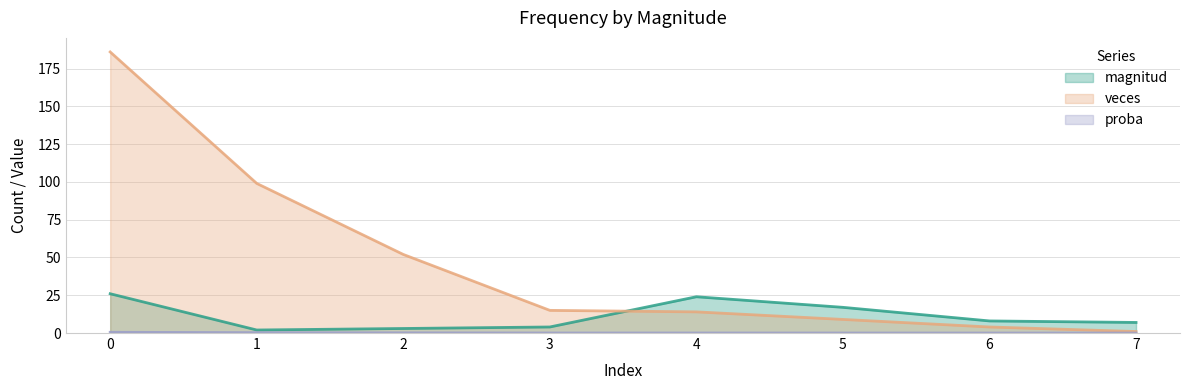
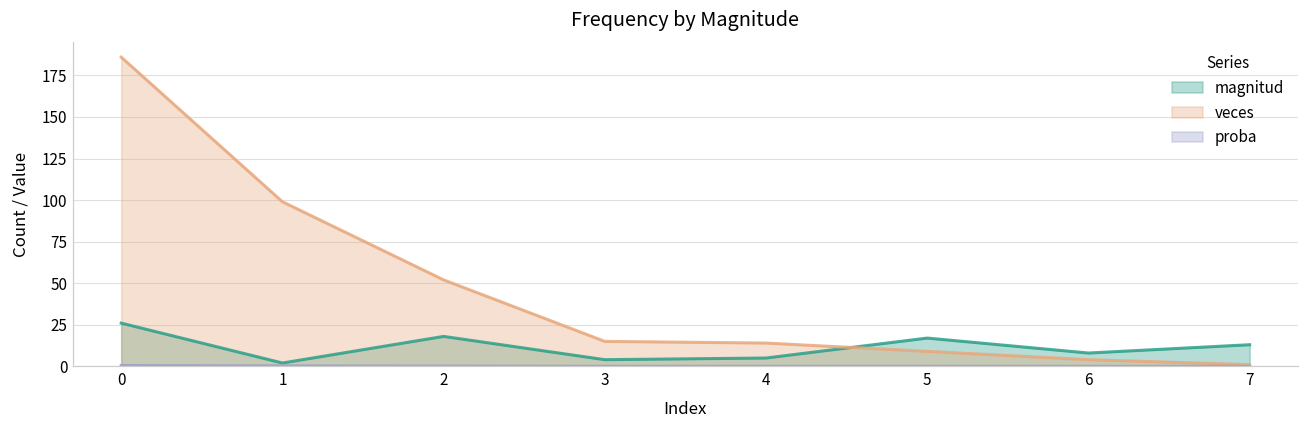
magnitud, 2: 3 -> 18
magnitud, 4: 24 -> 5
magnitud, 7: 7 -> 13
